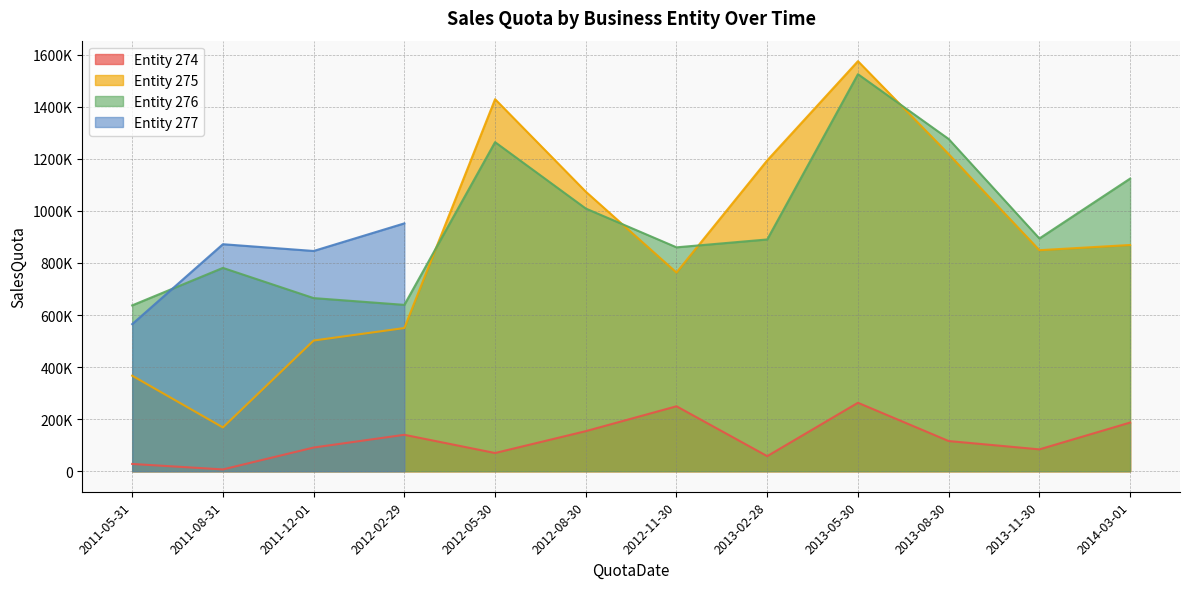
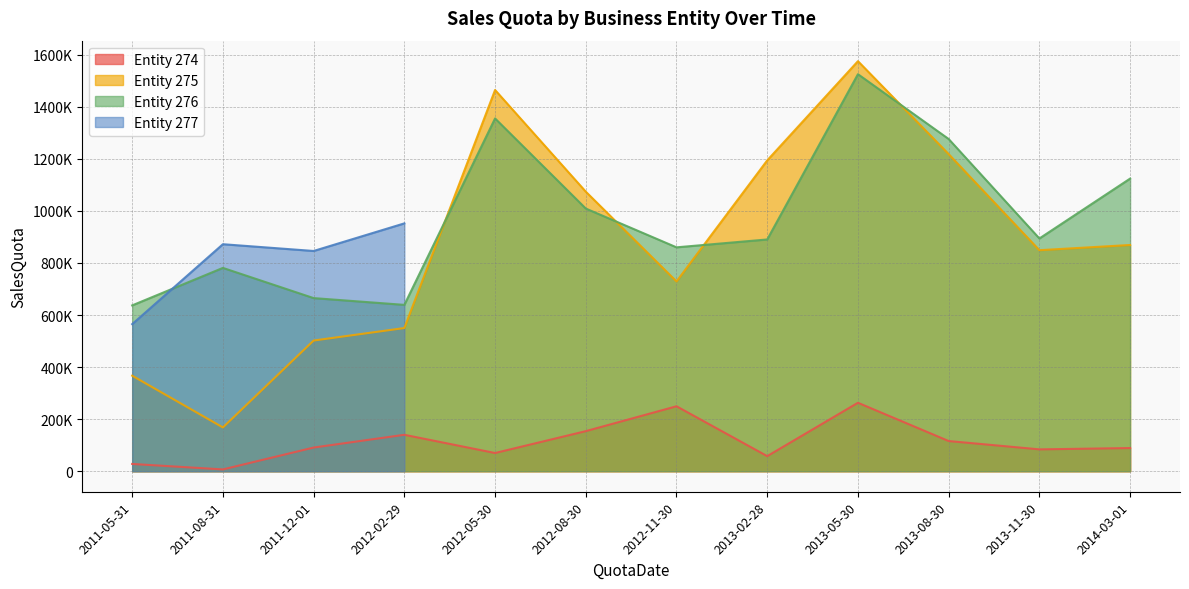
Entity 275, 2012-05-30: 1430000 -> 1460000
Entity 276, 2012-05-30: 1260000 -> 1360000
Entity 275, 2012-11-30: 760000 -> 730000
Entity 274, 2014-03-01: 190000 -> 90000
